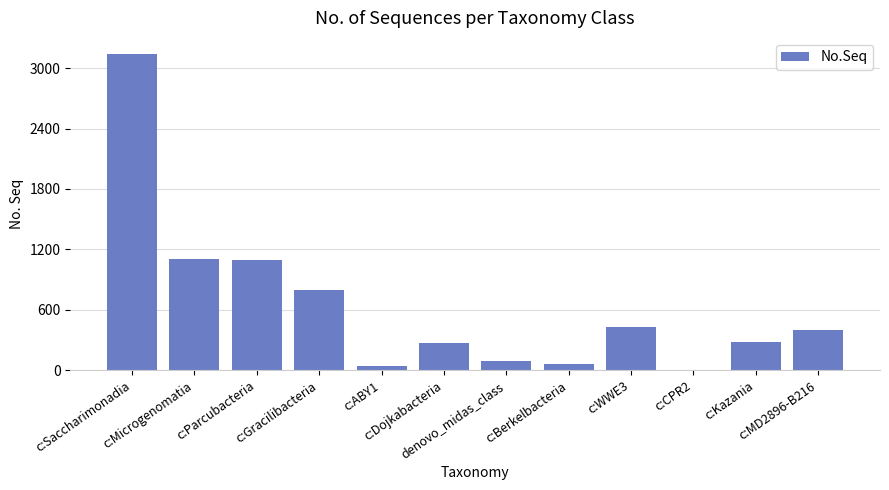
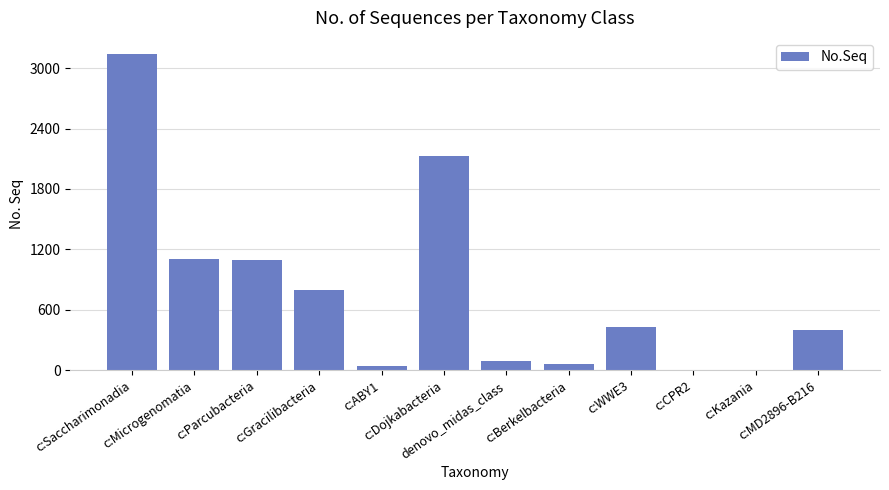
c:Dojkabacteria: 270 -> 2130
c:Kazania: 280 -> 10
